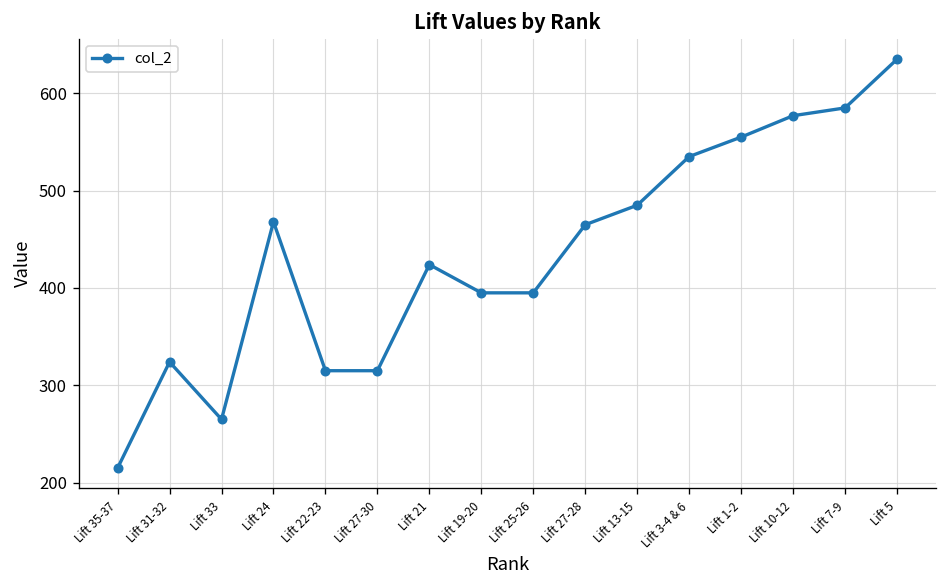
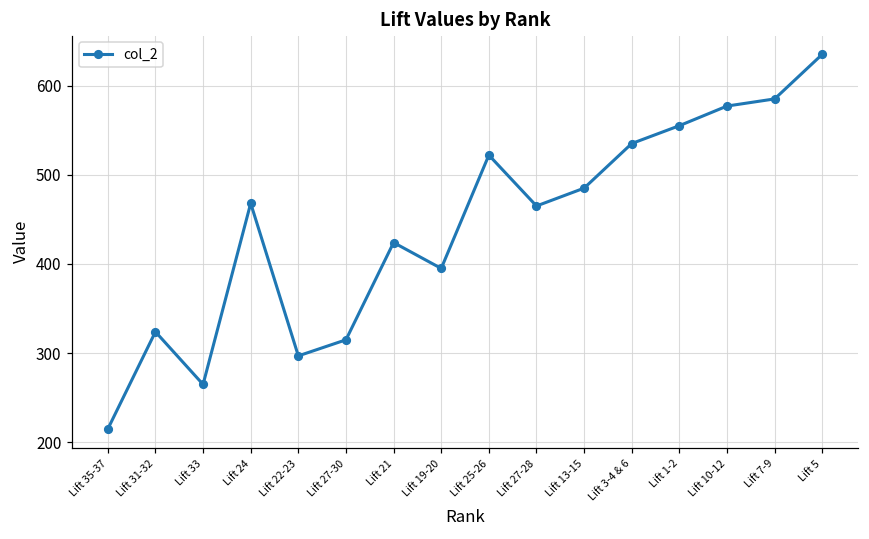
Lift 22-23: 320 -> 300
Lift 25-26: 400 -> 520
